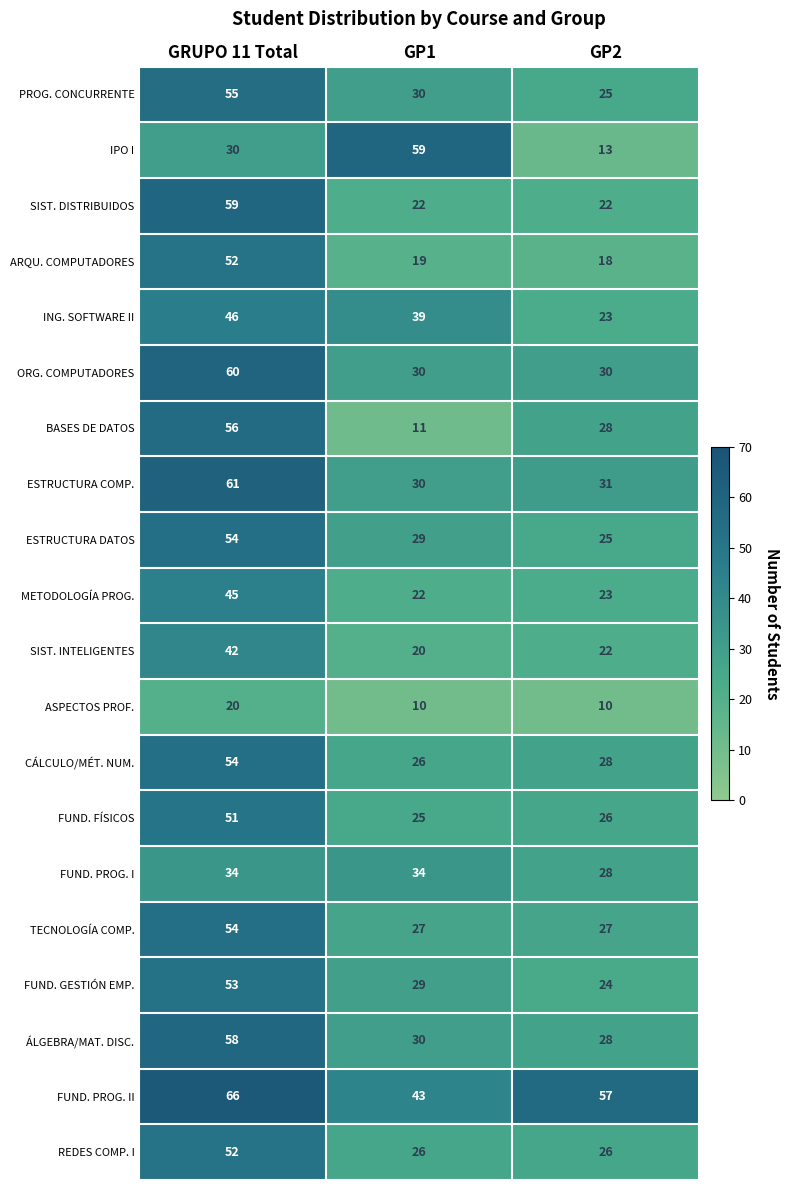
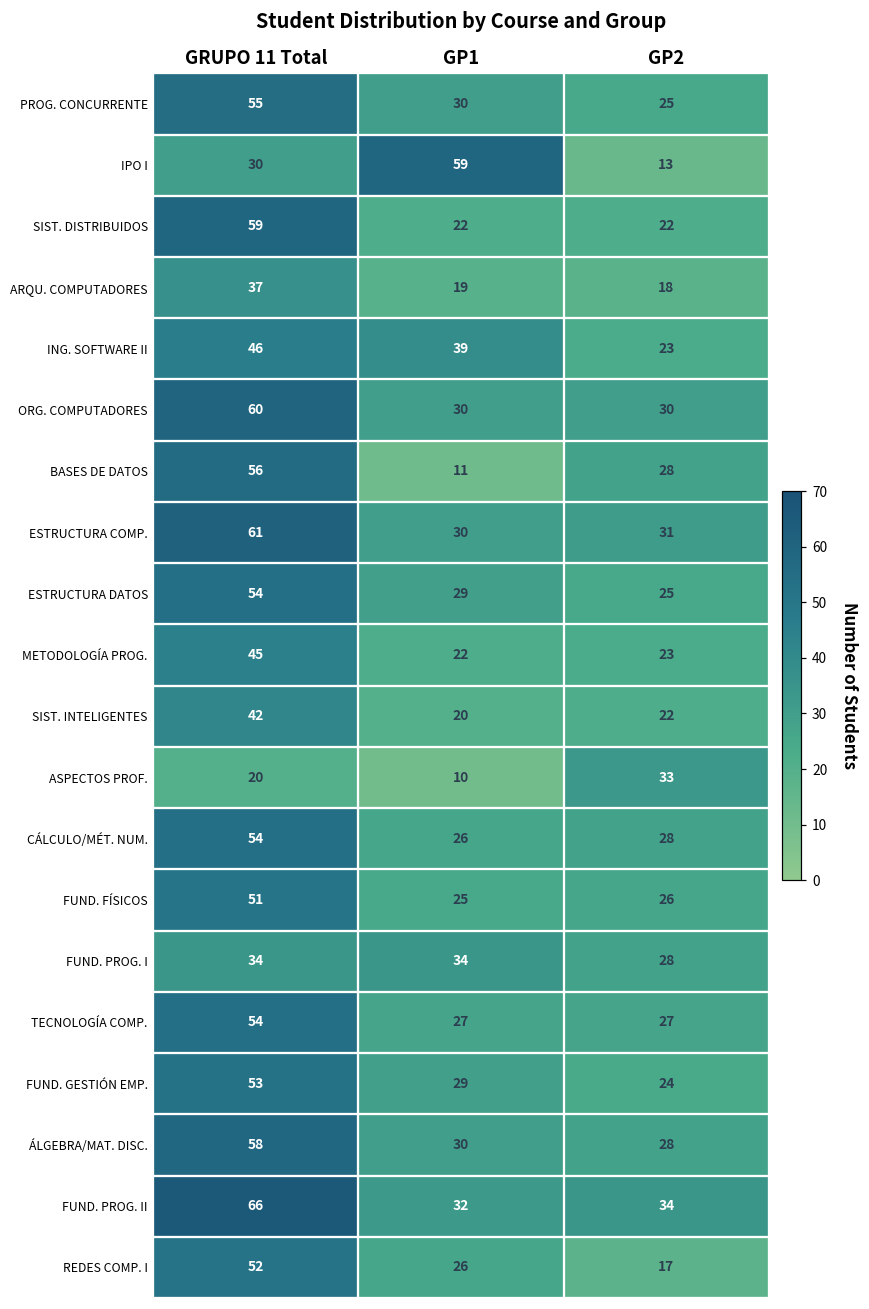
ARQU. COMPUTADORES, GRUPO 11 Total: 52 -> 37
ASPECTOS PROF., GP2: 10 -> 33
FUND. PROG. II, GP1: 43 -> 32
FUND. PROG. II, GP2: 57 -> 34
REDES COMP. I, GP2: 26 -> 17
